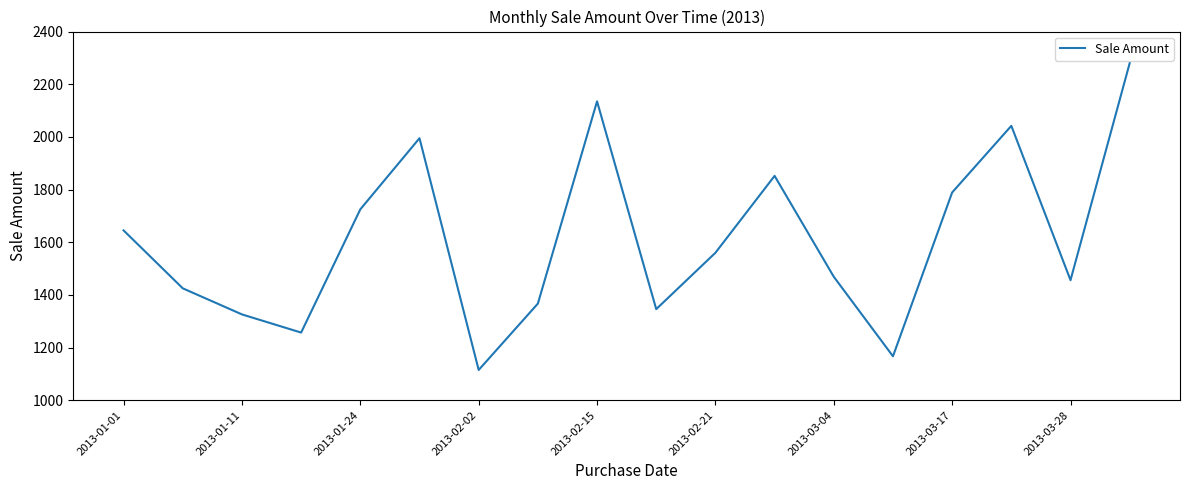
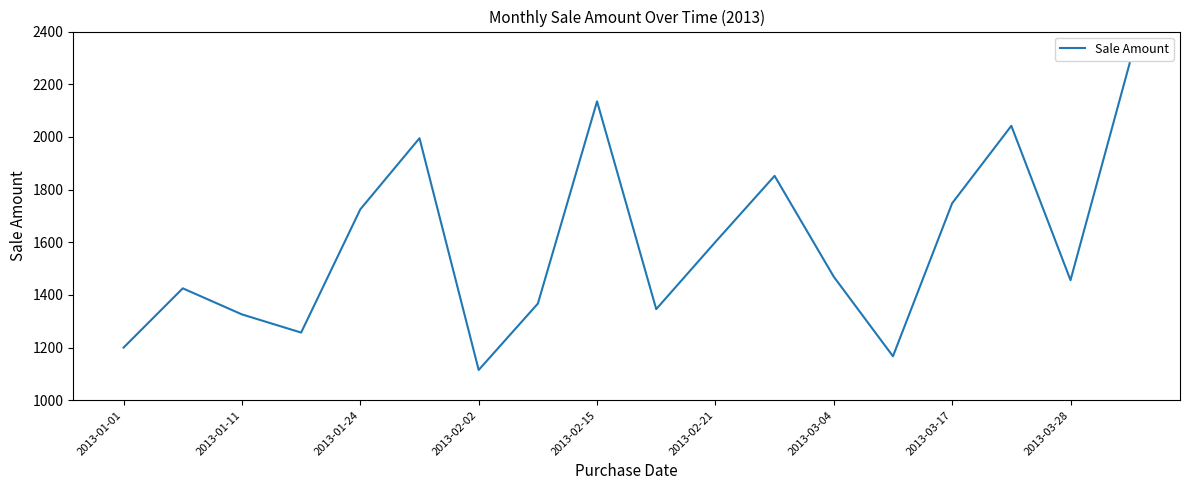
2013-01-01: 1650 -> 1200
2013-02-21: 1560 -> 1600
2013-03-17: 1790 -> 1750
